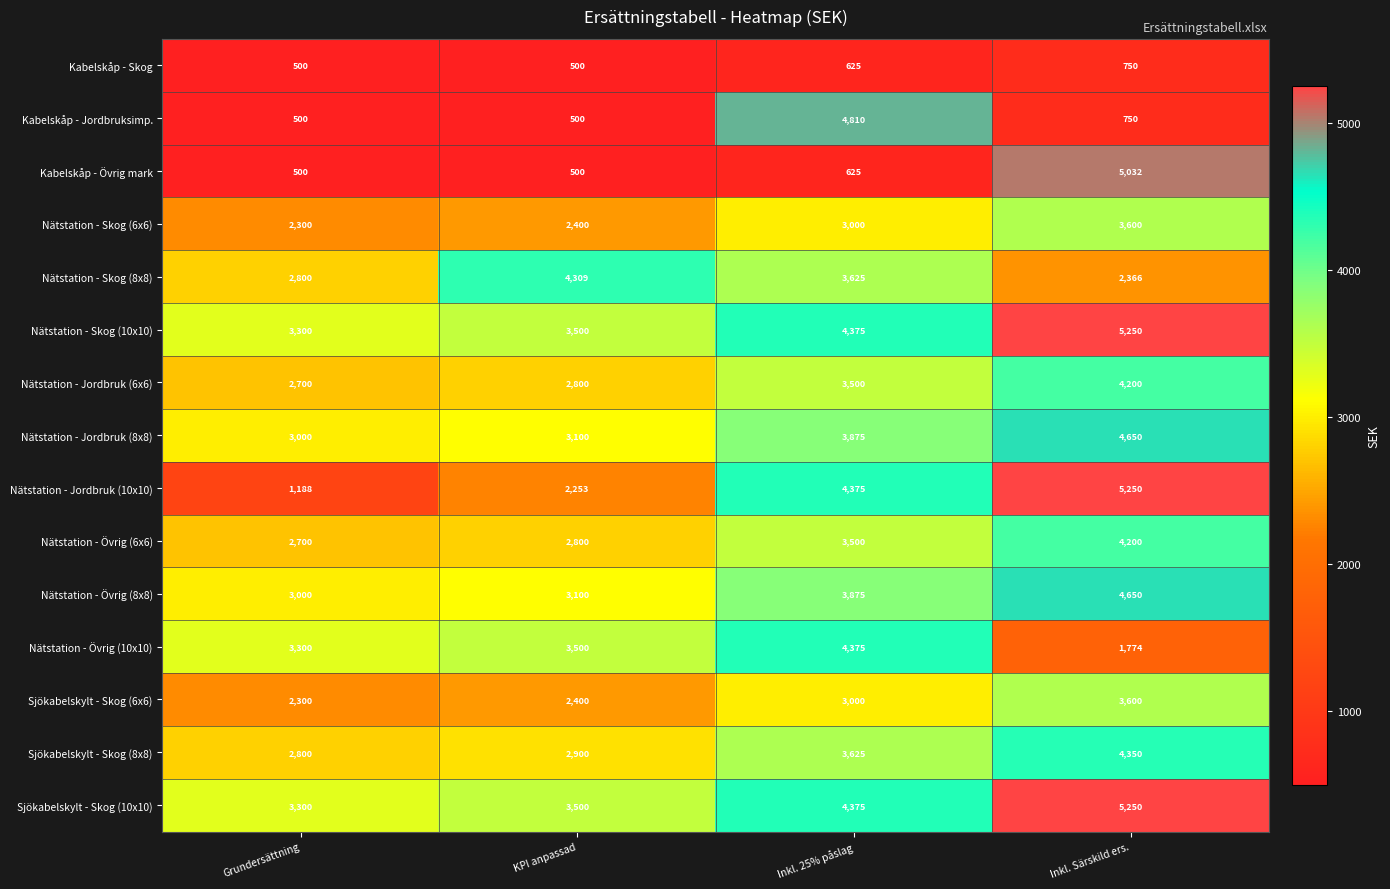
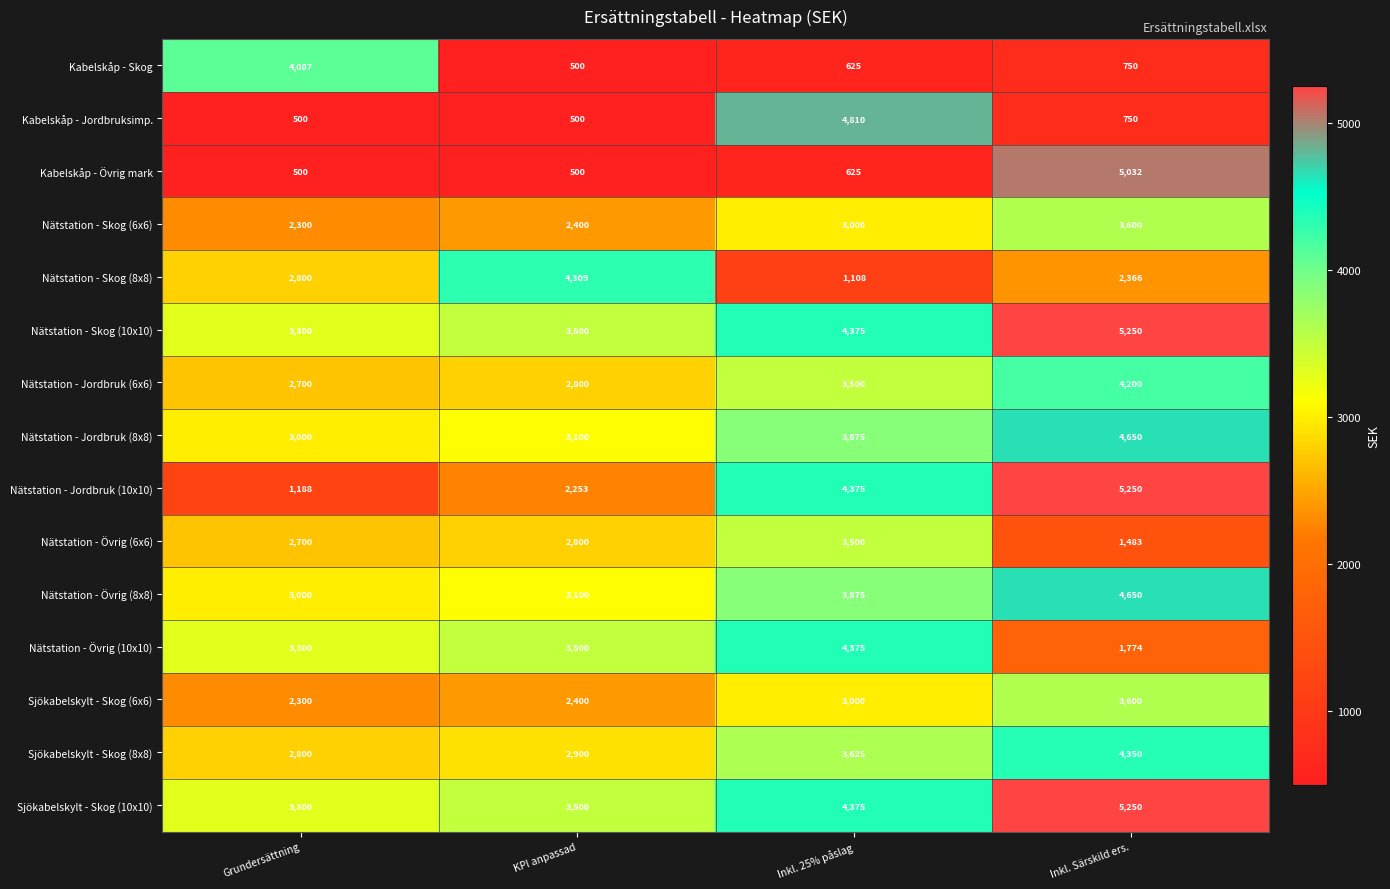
Kabelskåp - Skog, Grundersättning: 500 -> 4,087
Nätstation - Skog (8x8), Inkl. 25% påslag: 3,625 -> 1,108
Nätstation - Övrig (6x6), Inkl. Särskild ers.: 4,200 -> 1,483
